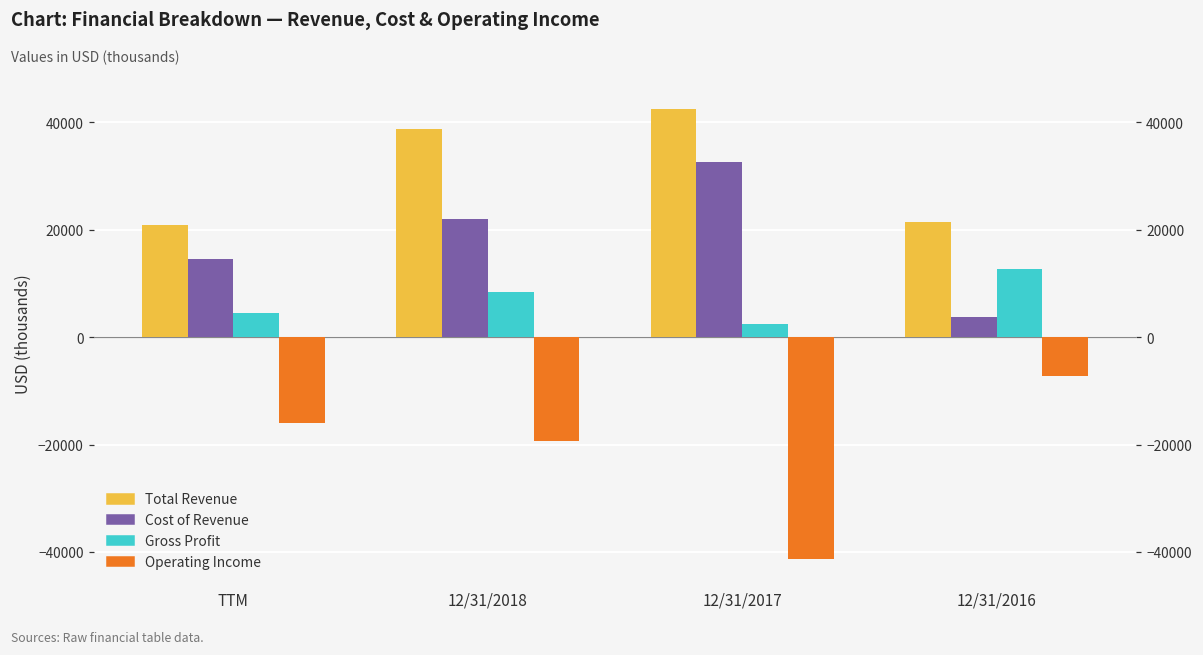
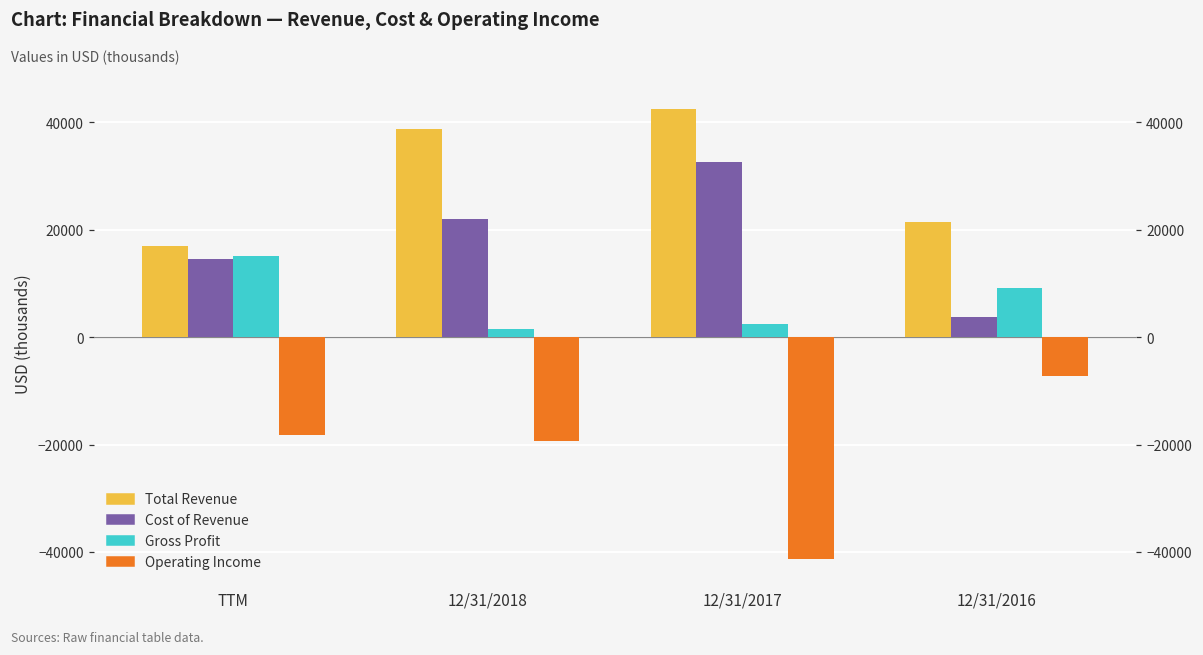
Total Revenue, TTM: 21000 -> 17000
Gross Profit, TTM: 4000 -> 15000
Operating Income, TTM: -16000 -> -18000
Gross Profit, 12/31/2018: 9000 -> 2000
Gross Profit, 12/31/2016: 13000 -> 9000
